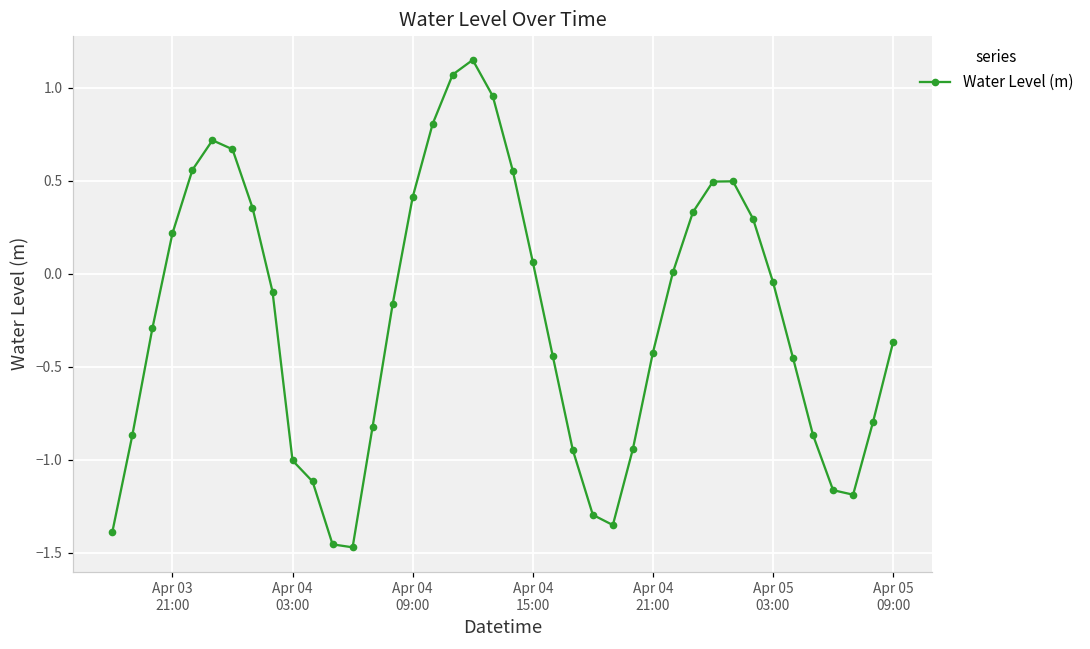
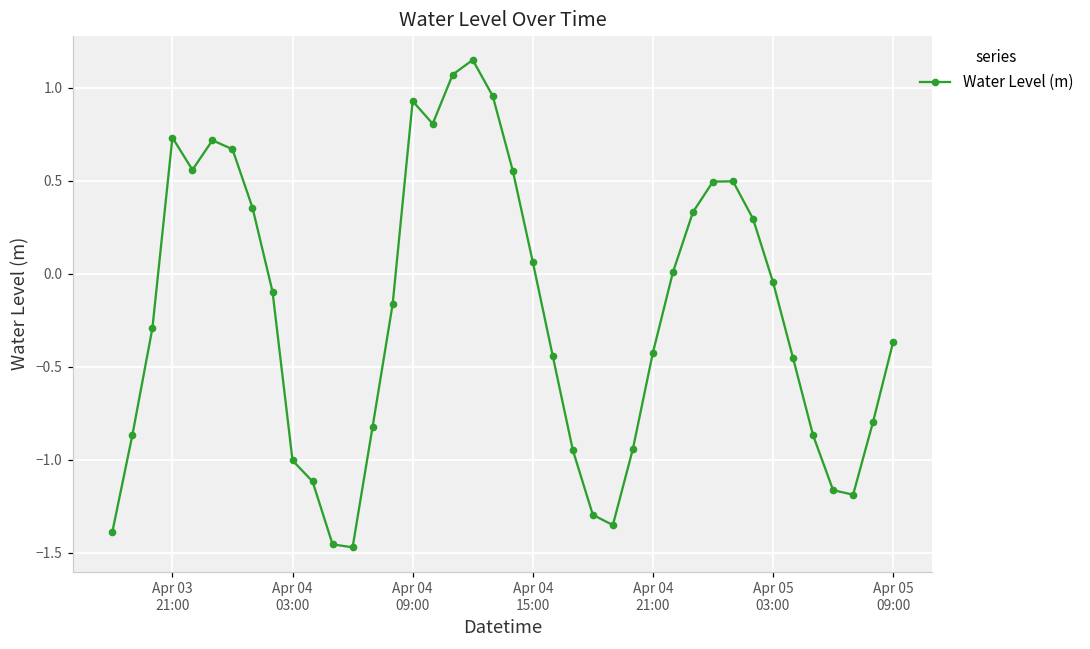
Apr 03 21:00: 0.22 -> 0.73
Apr 04 09:00: 0.41 -> 0.93
